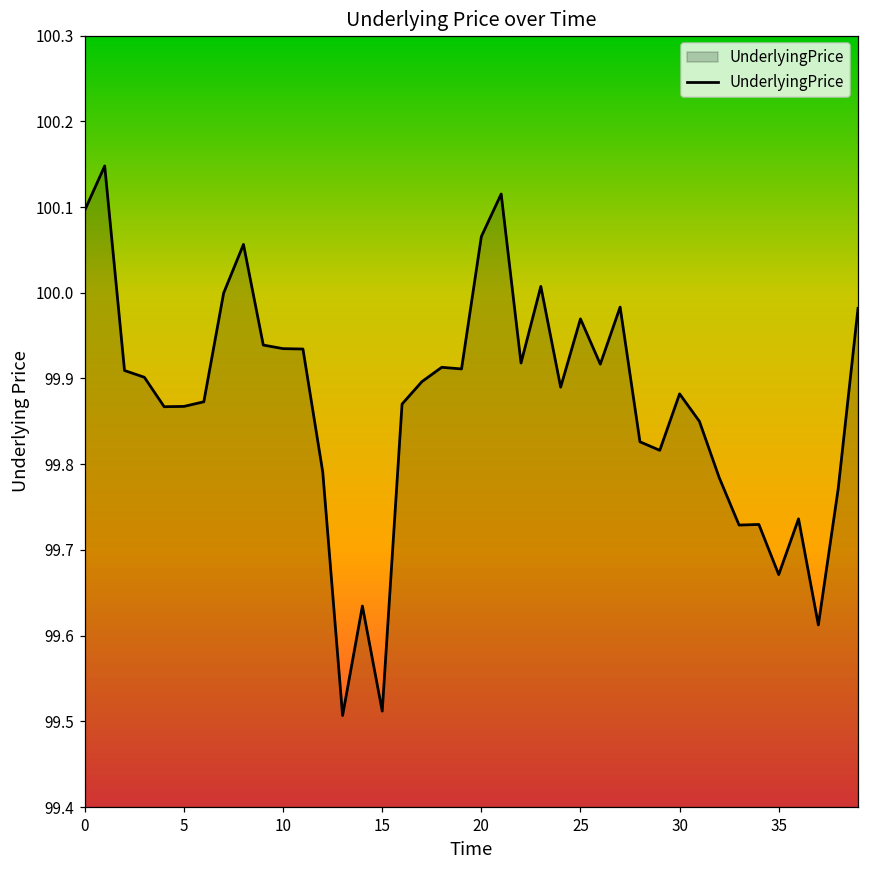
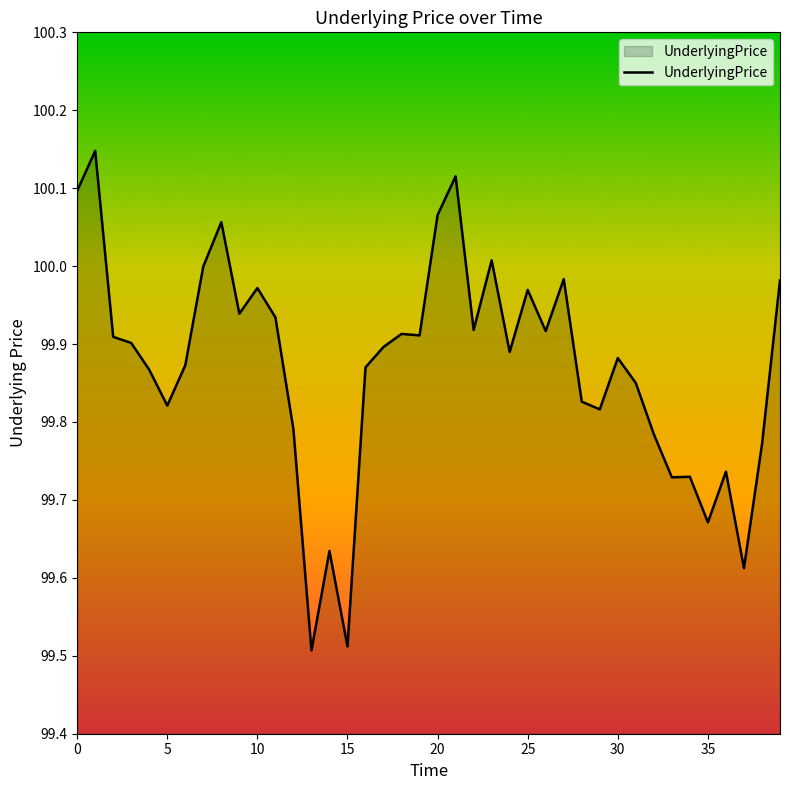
5: 99.87 -> 99.82
10: 99.93 -> 99.97
